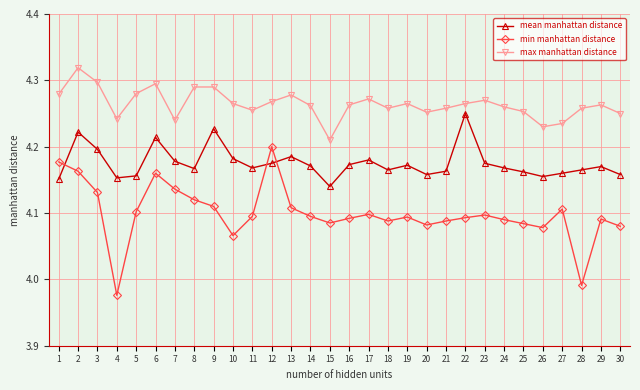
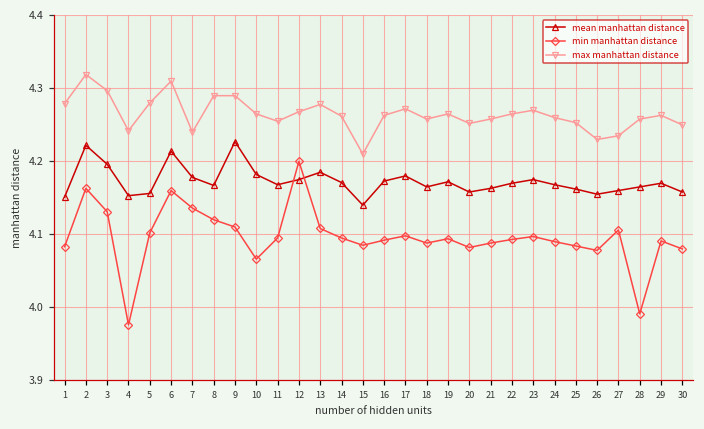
min manhattan distance, 1: 4.18 -> 4.08
max manhattan distance, 6: 4.30 -> 4.31
mean manhattan distance, 22: 4.25 -> 4.17
